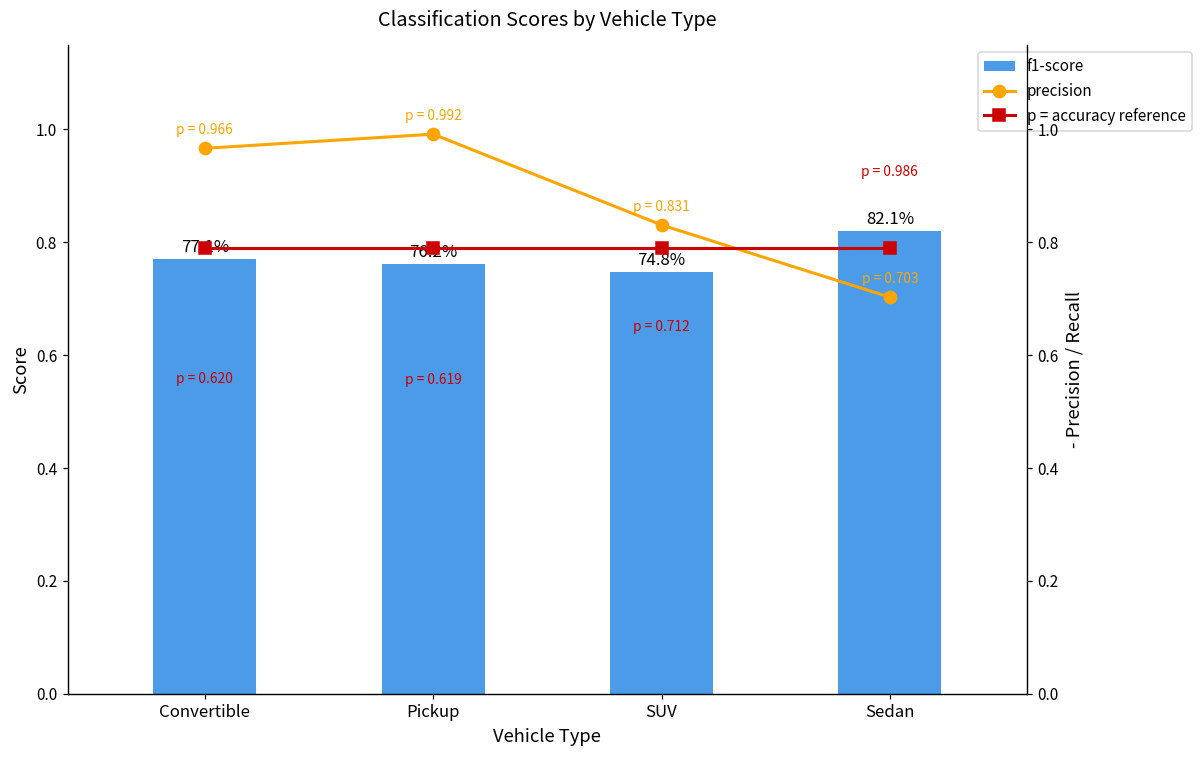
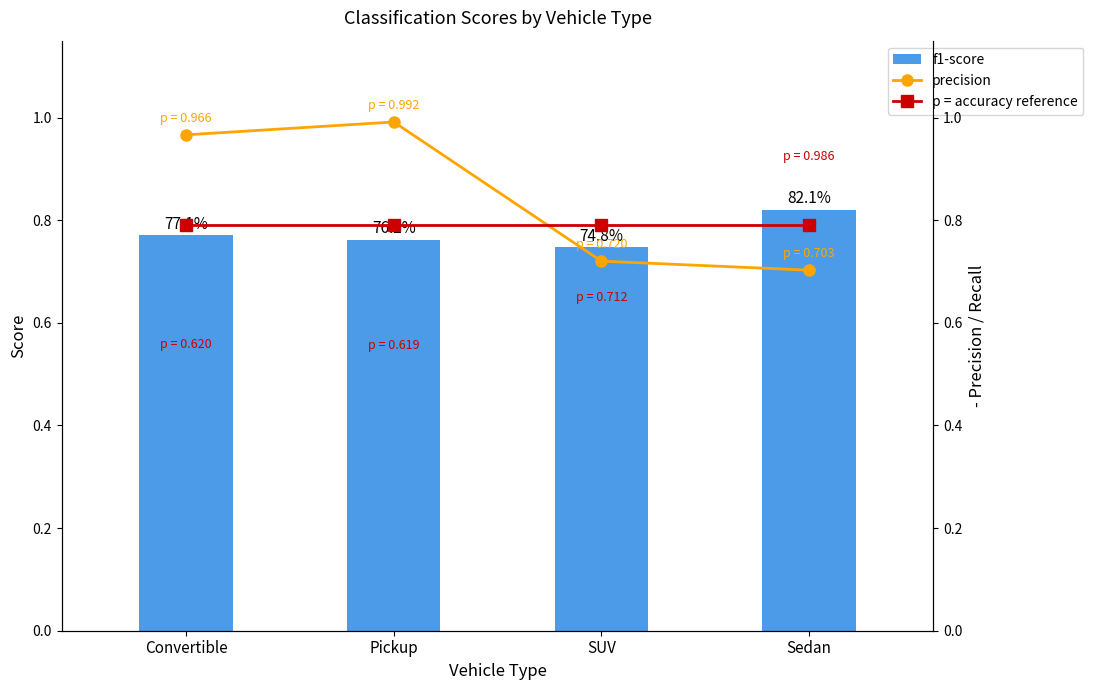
precision, SUV: 0.831 -> 0.720
